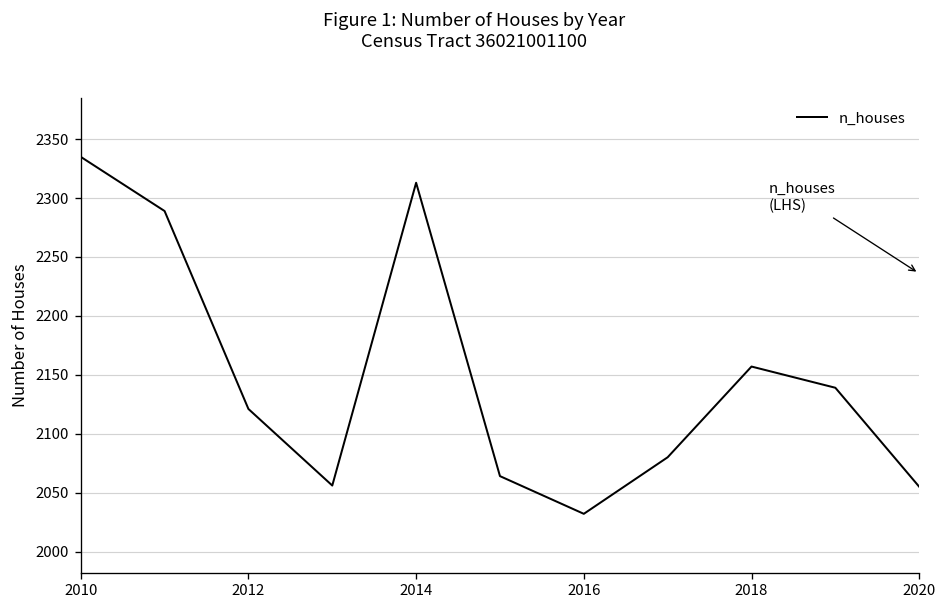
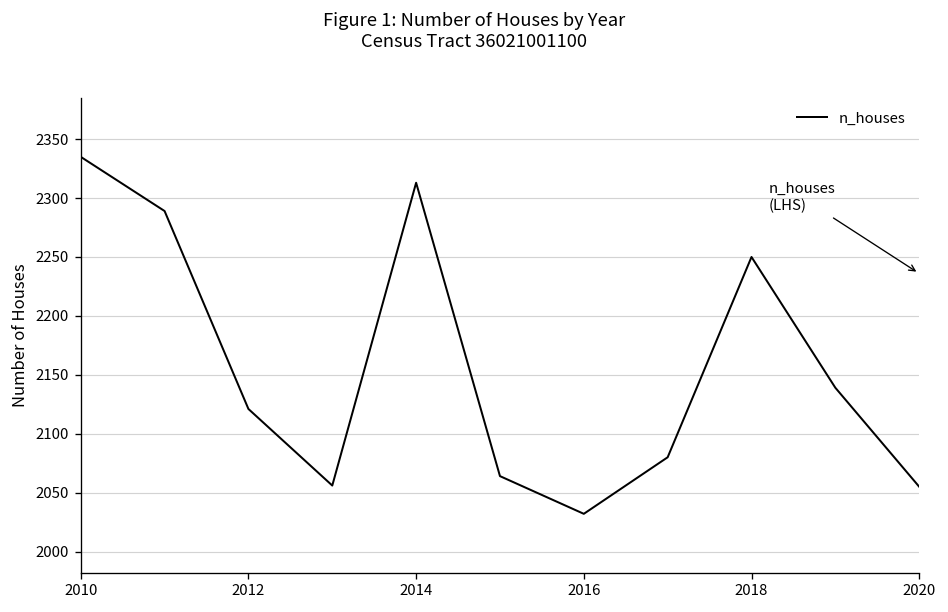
2018: 2160 -> 2250
